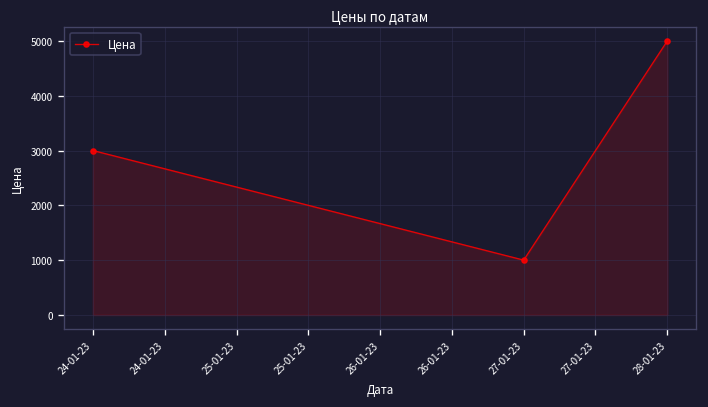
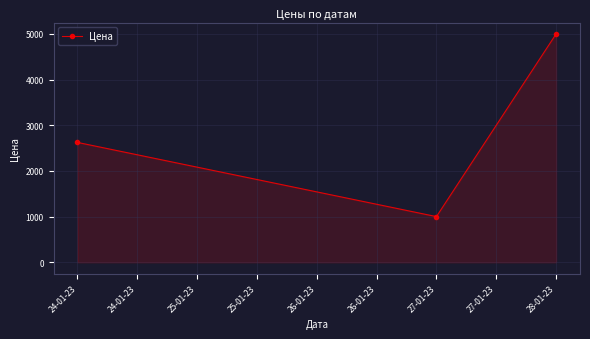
24-01-23: 3000 -> 2600
